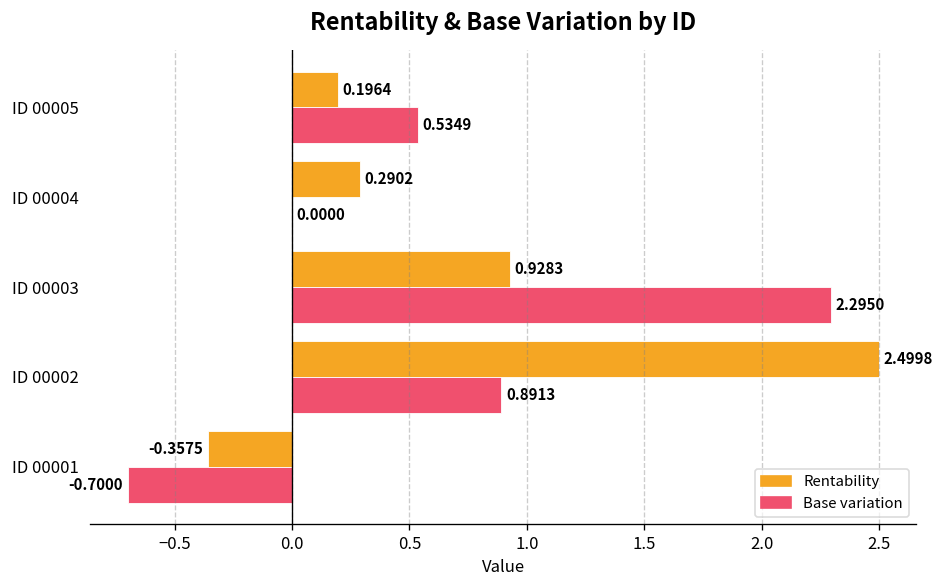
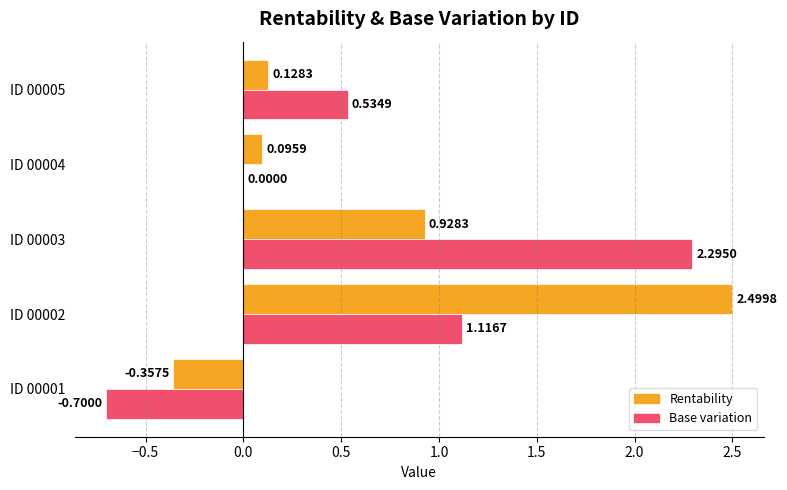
Rentability, ID 00005: 0.1964 -> 0.1283
Rentability, ID 00004: 0.2902 -> 0.0959
Base variation, ID 00002: 0.8913 -> 1.1167
